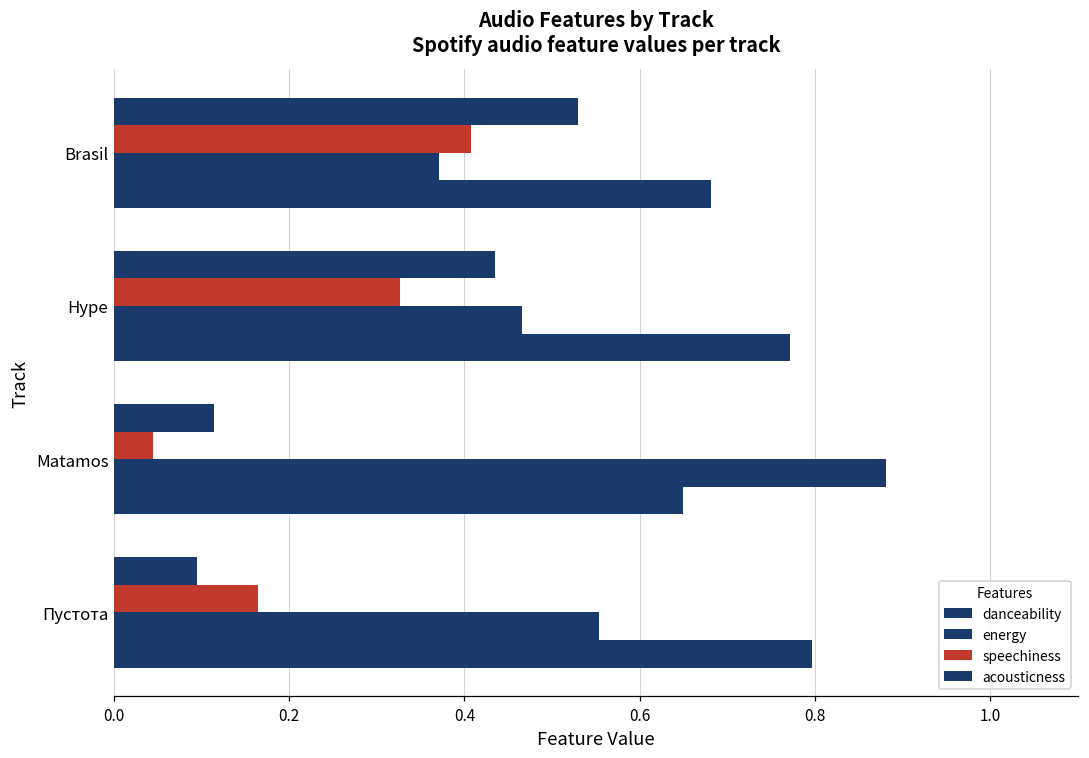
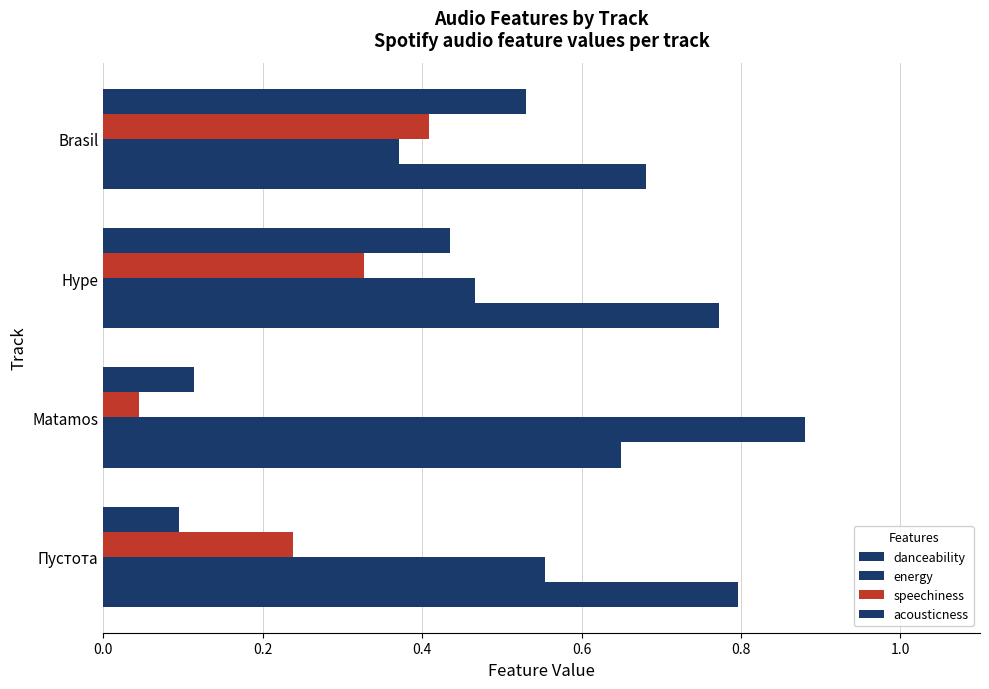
speechiness, Пустота: 0.17 -> 0.24
